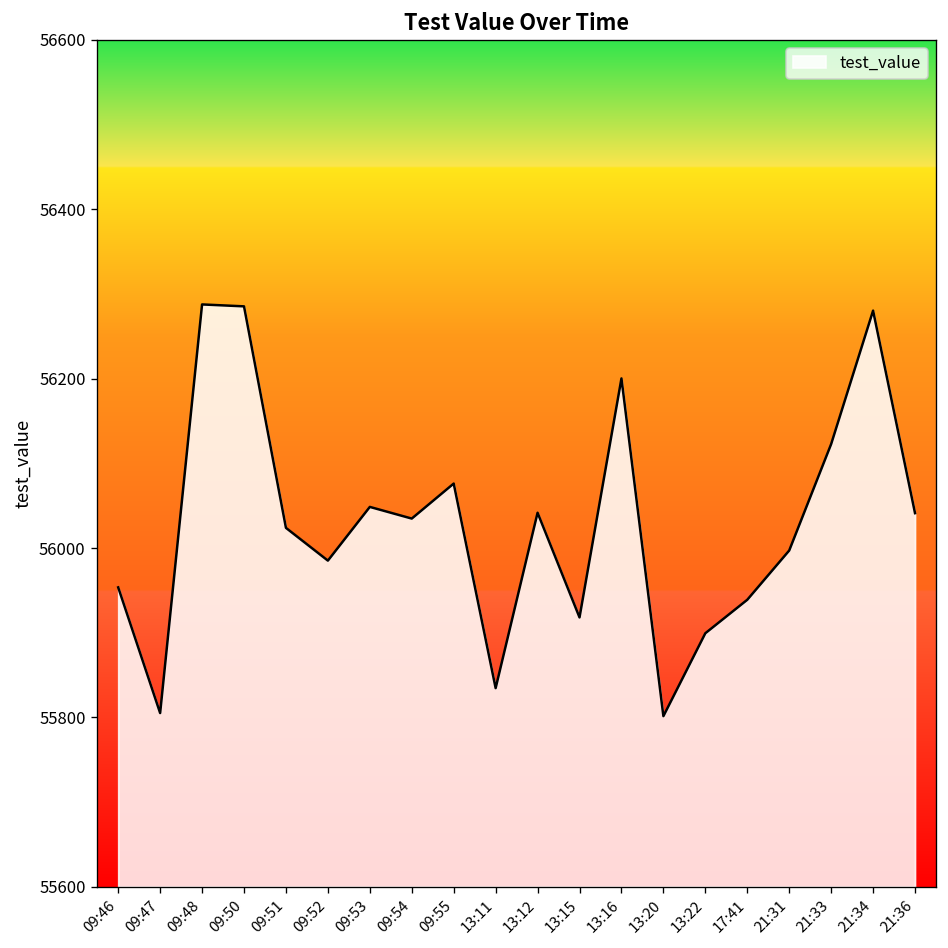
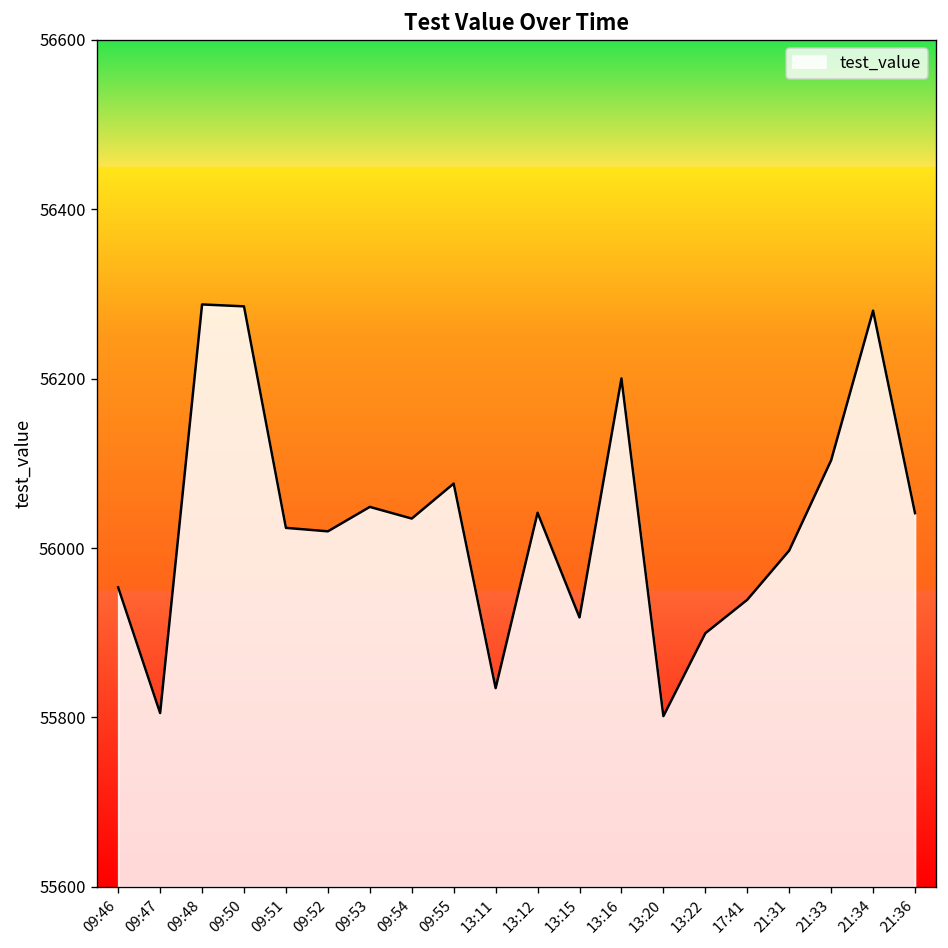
09:52: 55990 -> 56020
21:33: 56120 -> 56100
